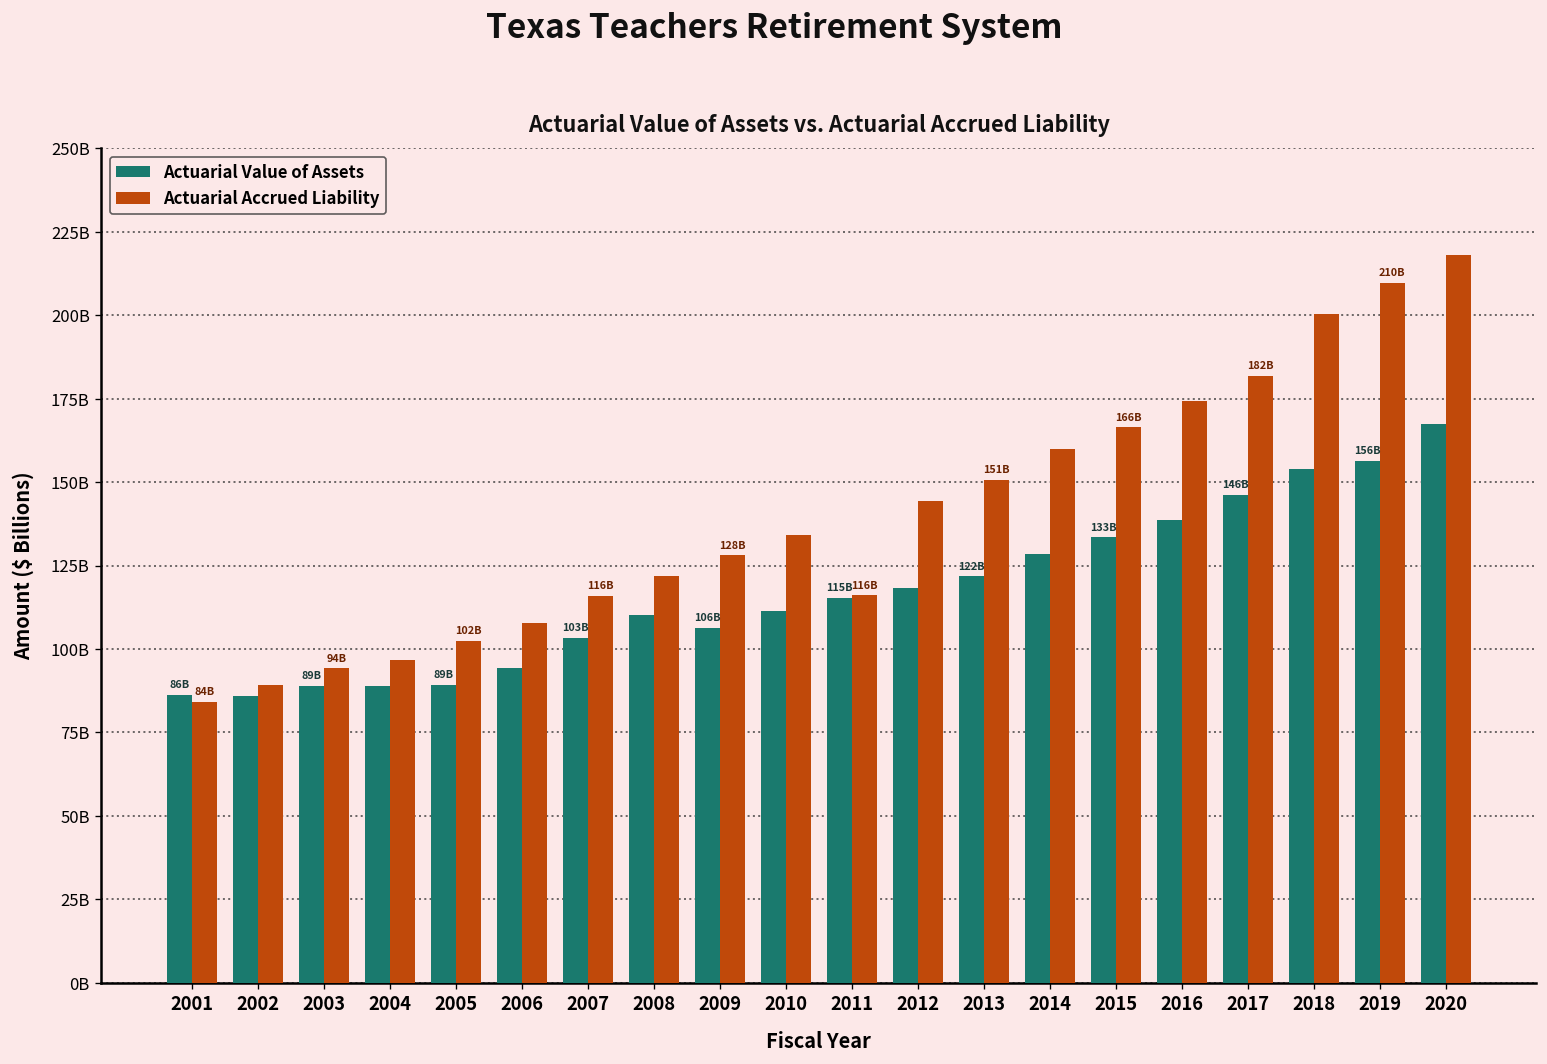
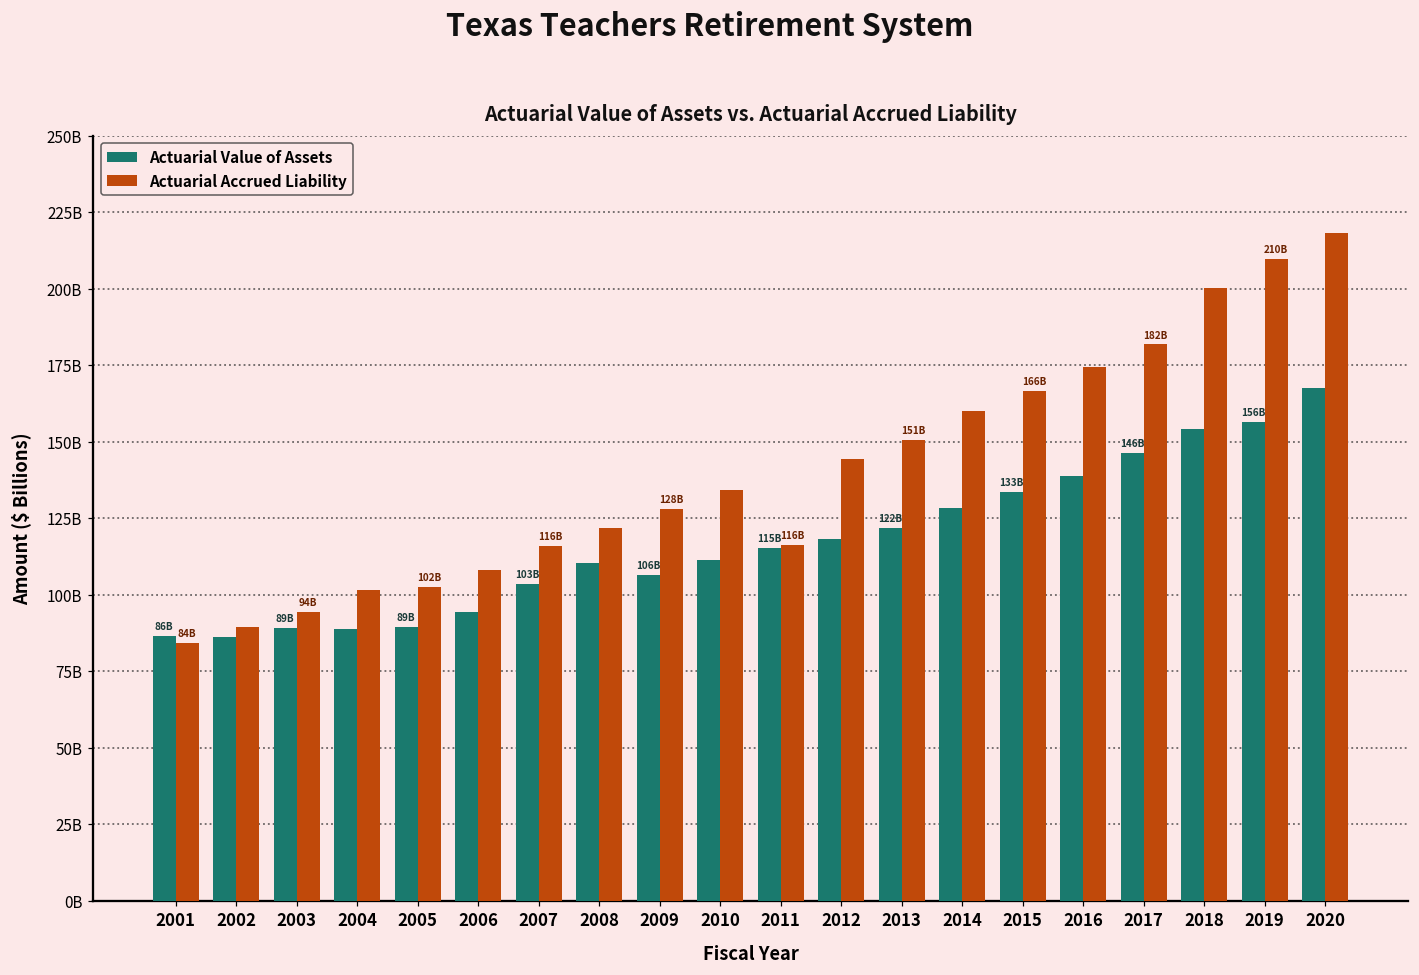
Actuarial Accrued Liability, 2004: 97000000000 -> 101000000000
